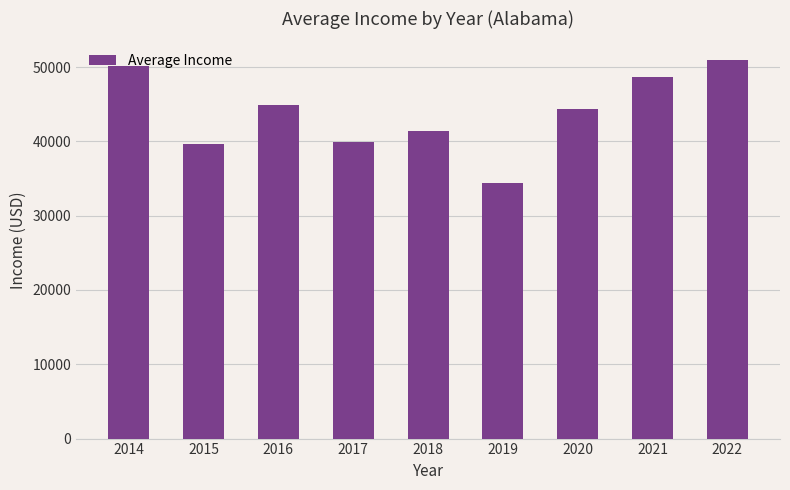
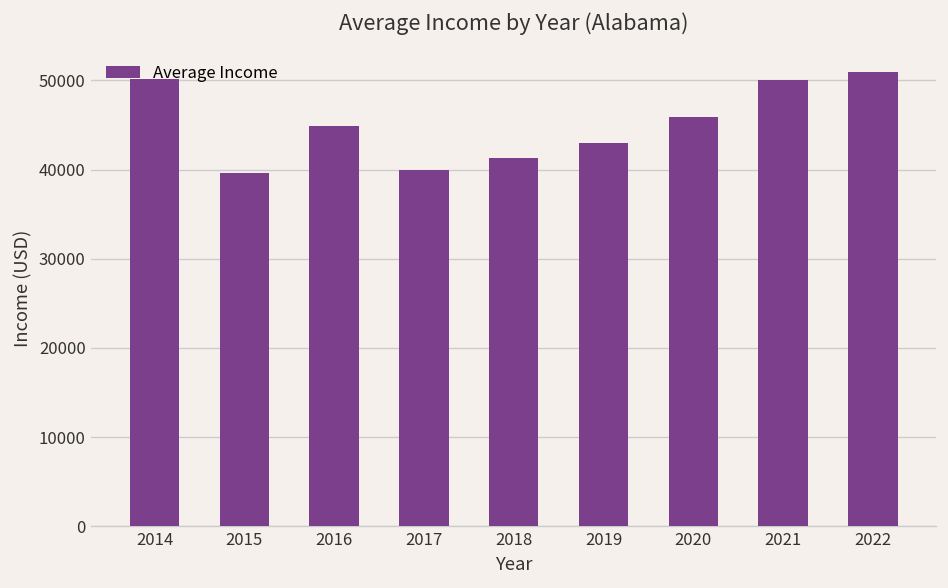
2019: 34000 -> 43000
2020: 44000 -> 46000
2021: 49000 -> 50000
